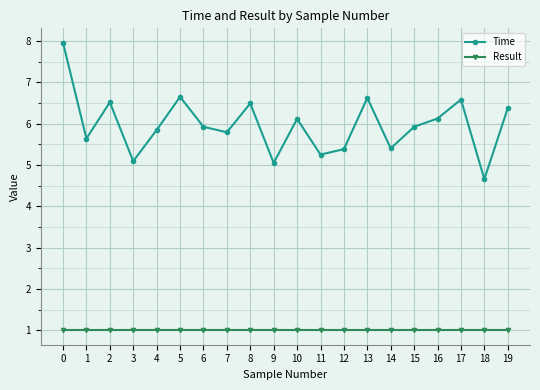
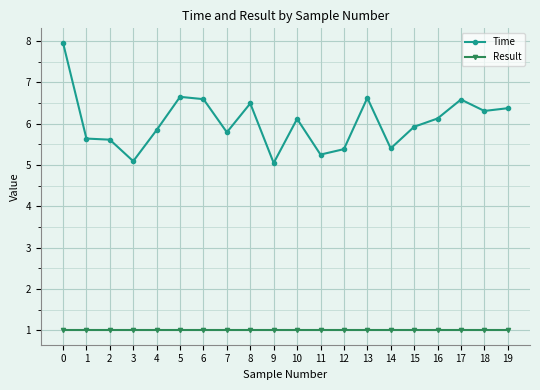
Time, 2: 6.5 -> 5.6
Time, 6: 5.9 -> 6.6
Time, 18: 4.7 -> 6.3
